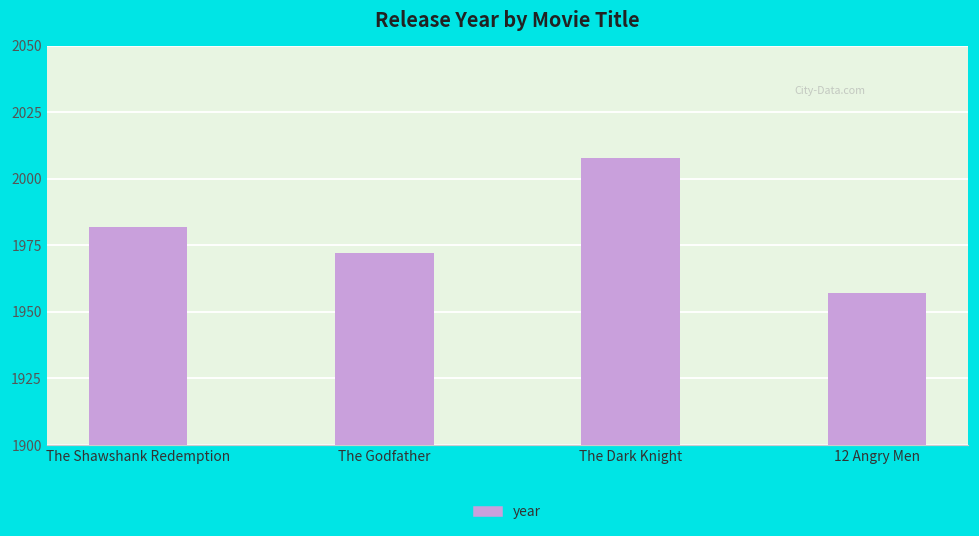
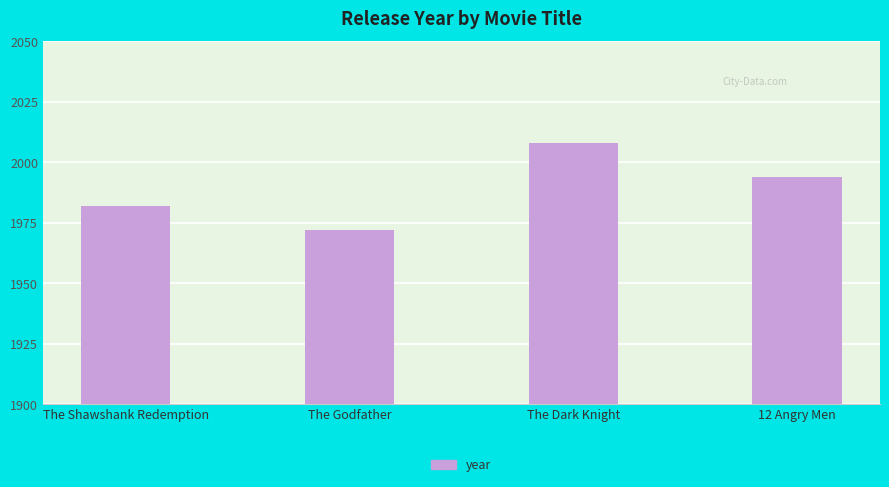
12 Angry Men: 1957 -> 1994
